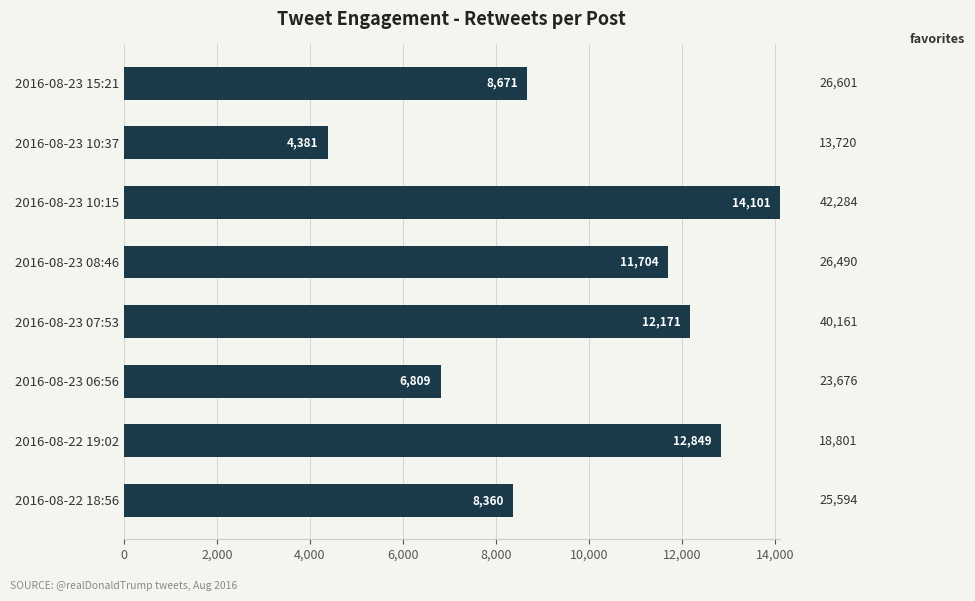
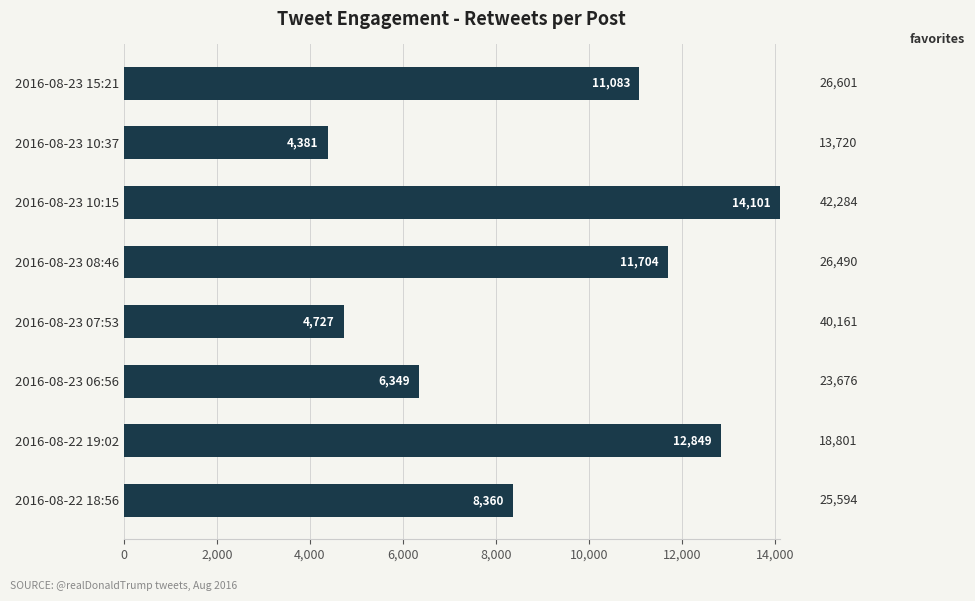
2016-08-23 15:21: 8,671 -> 11,083
2016-08-23 07:53: 12,171 -> 4,727
2016-08-23 06:56: 6,809 -> 6,349
